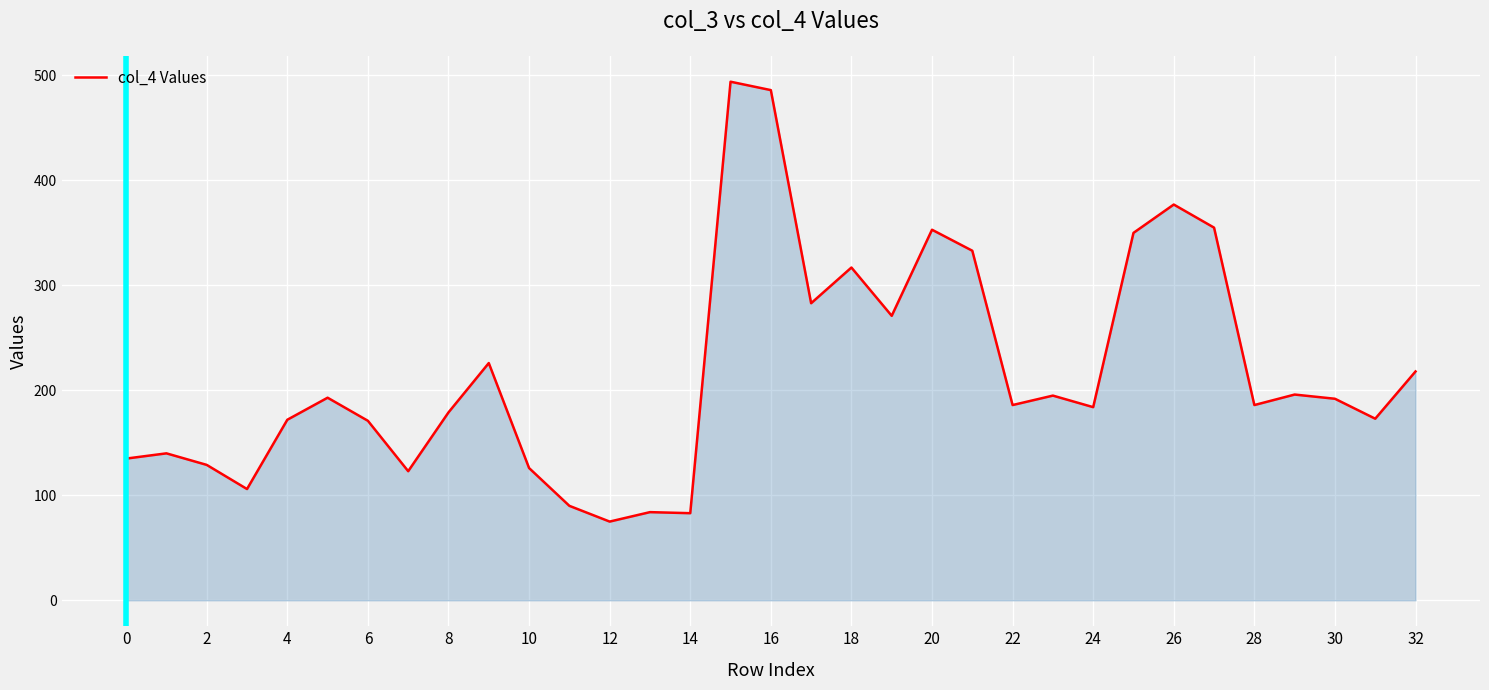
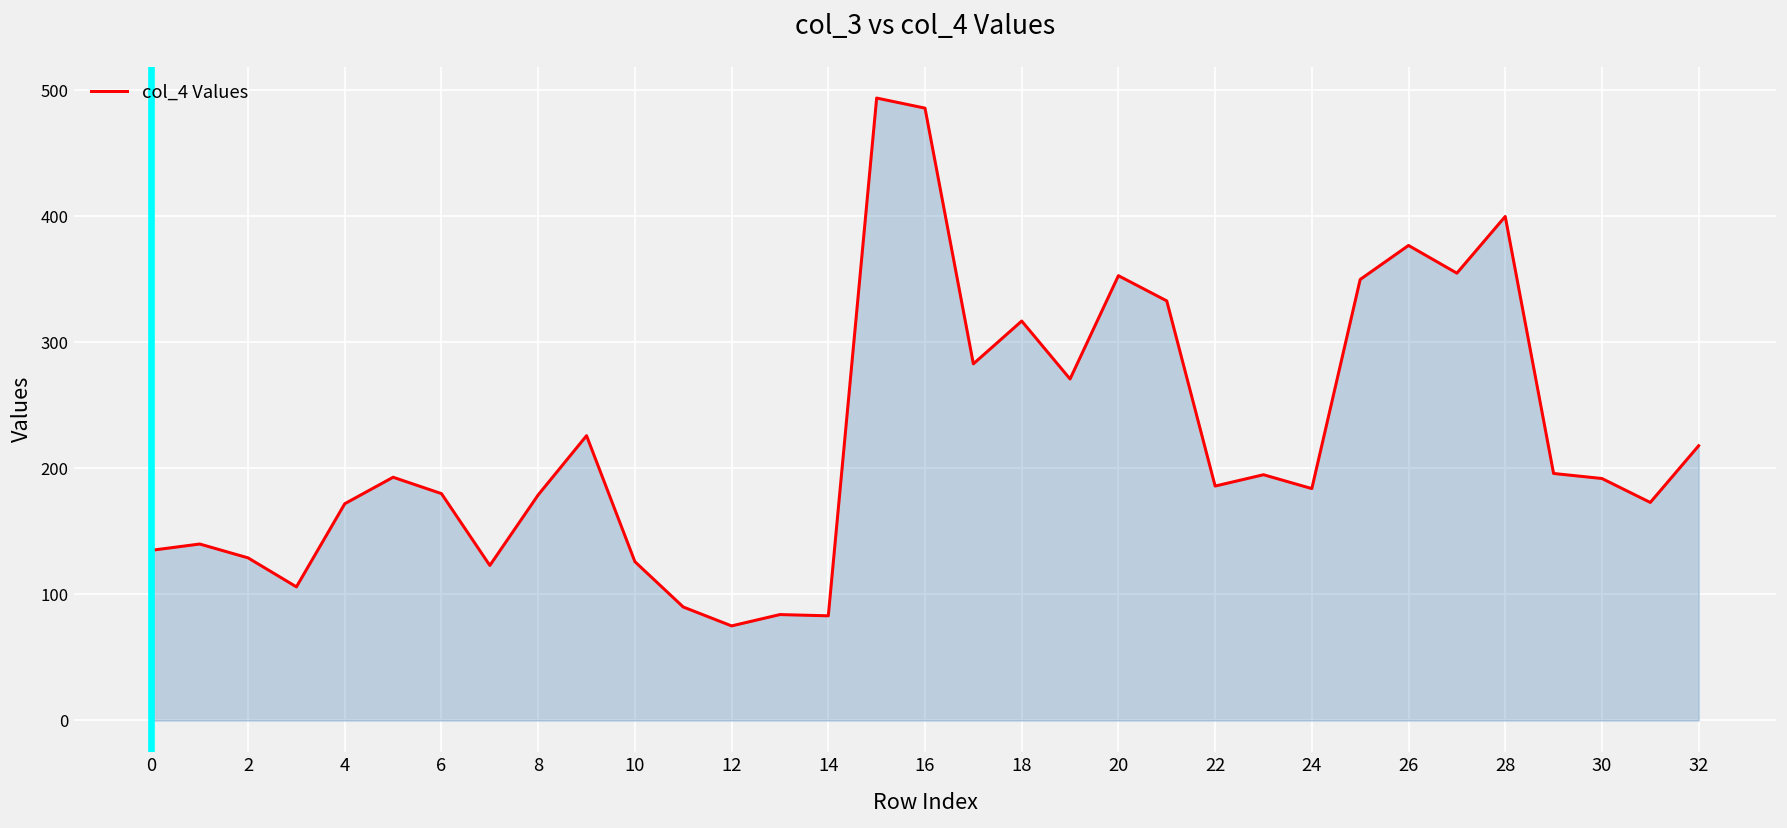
6: 171 -> 180
28: 186 -> 400
